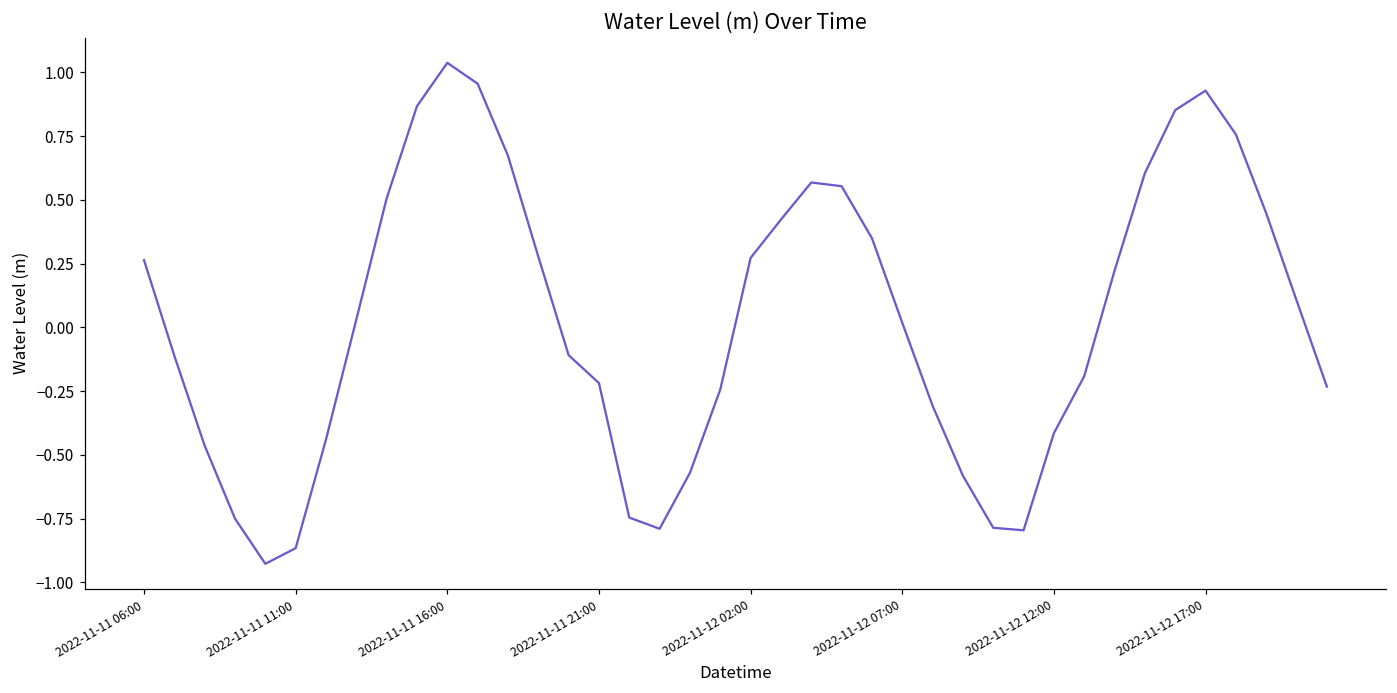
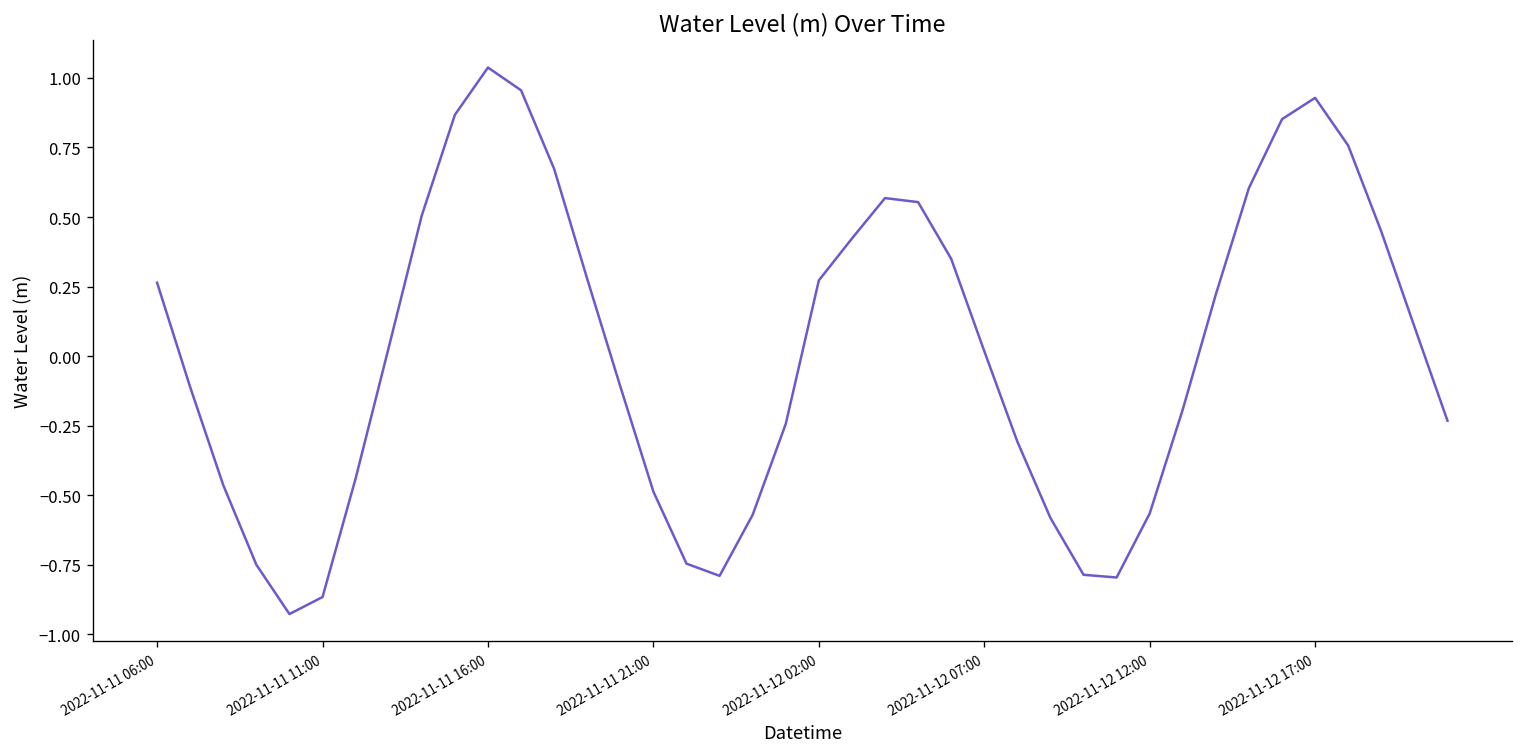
2022-11-11 21:00: -0.22 -> -0.49
2022-11-12 12:00: -0.42 -> -0.57
